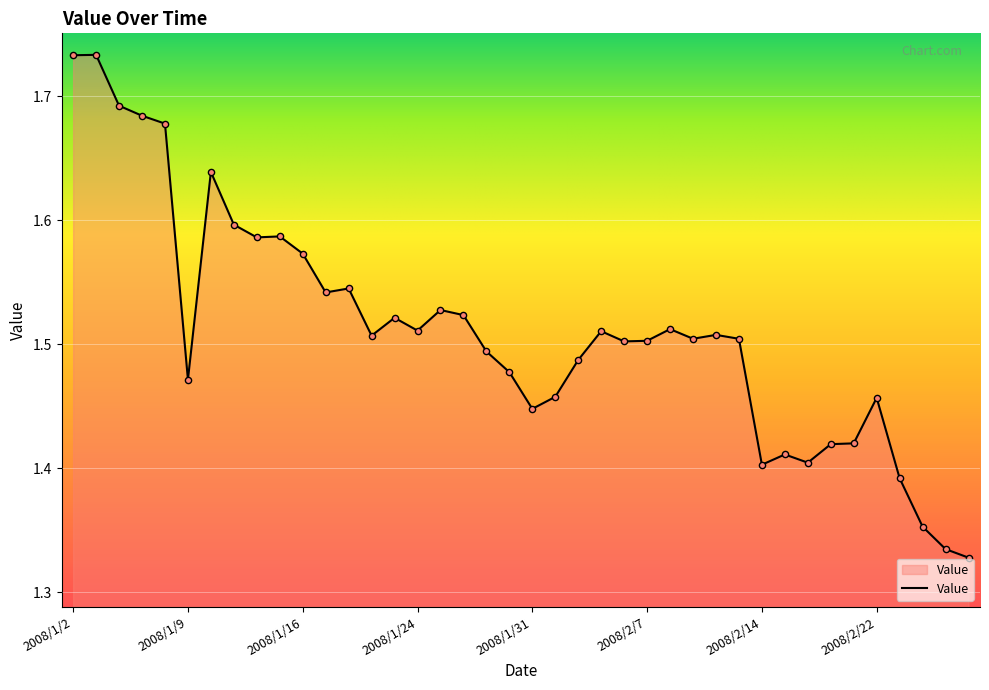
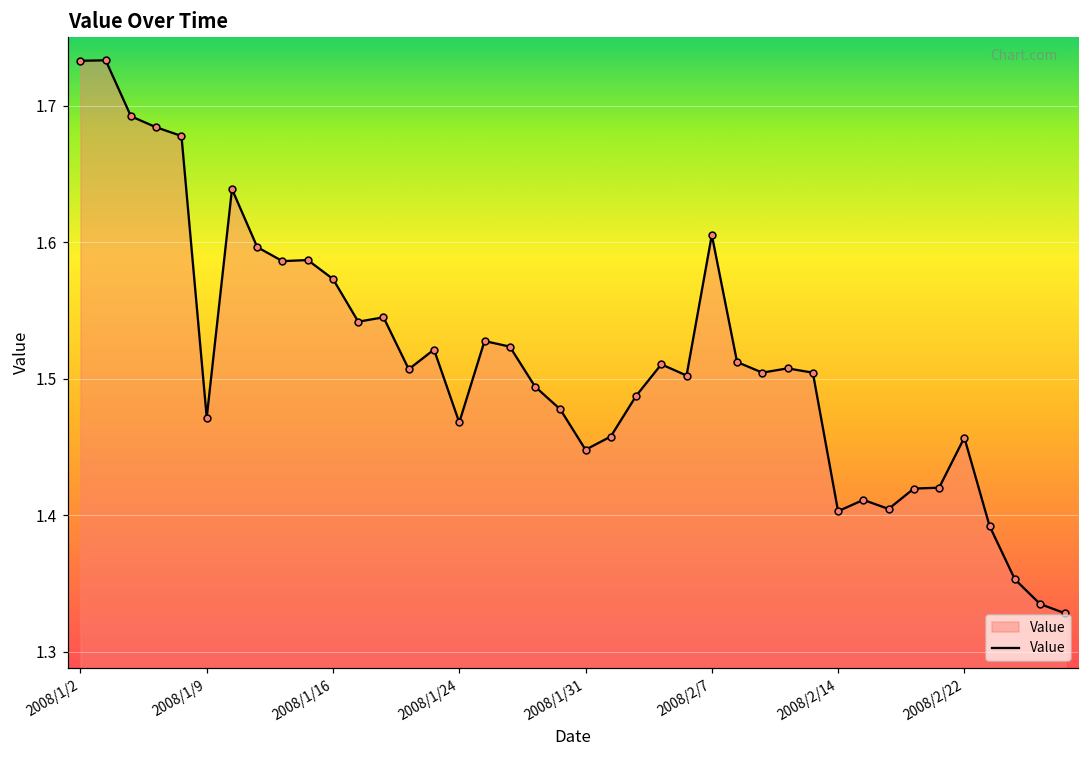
2008/1/24: 1.511 -> 1.468
2008/2/7: 1.503 -> 1.605
